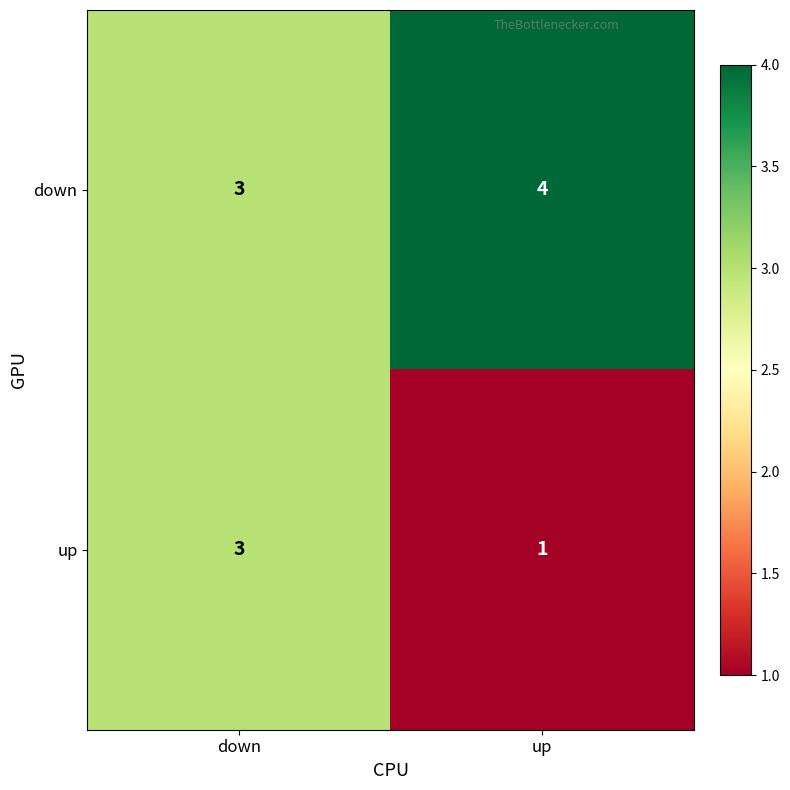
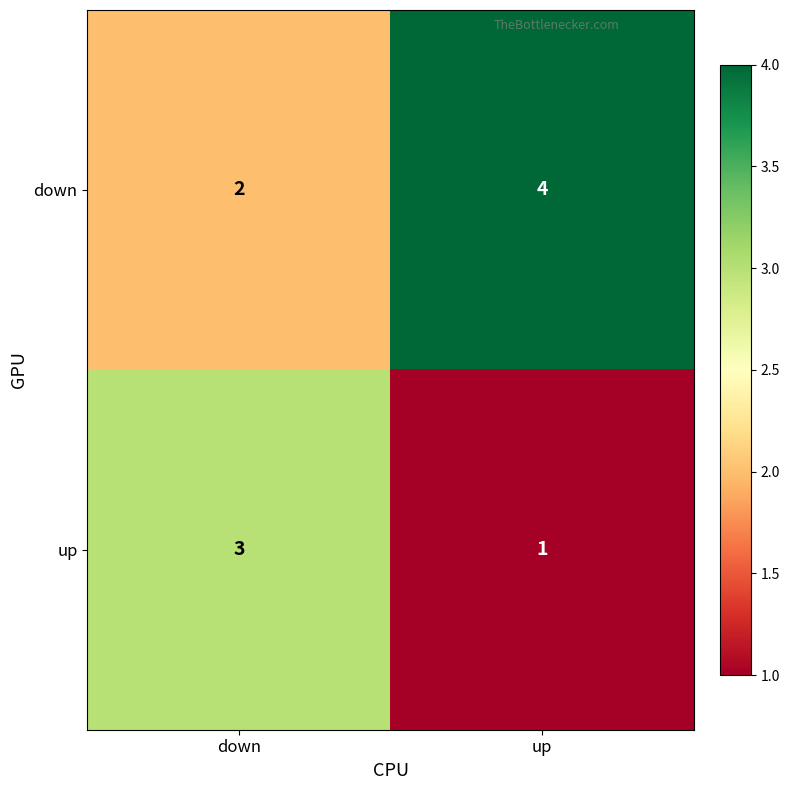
down, down: 3 -> 2
